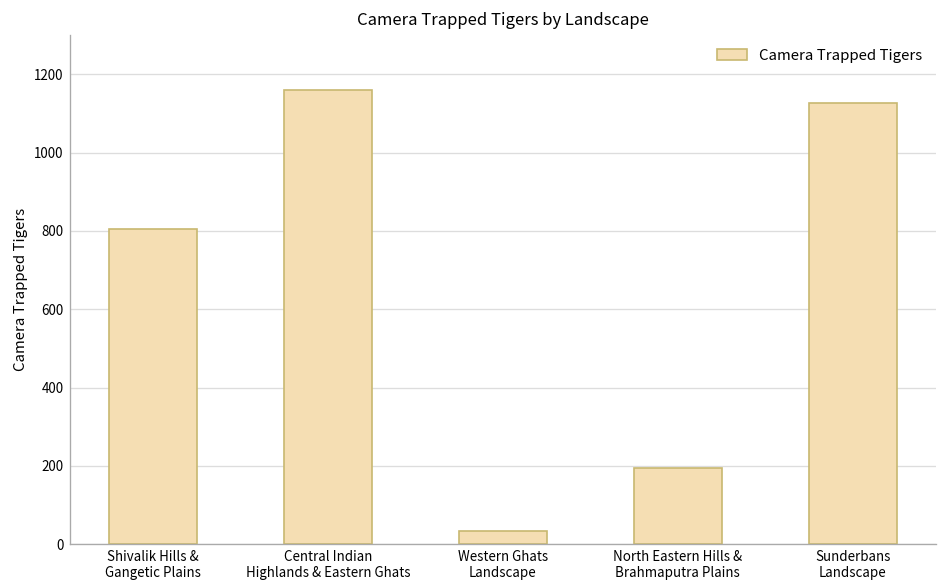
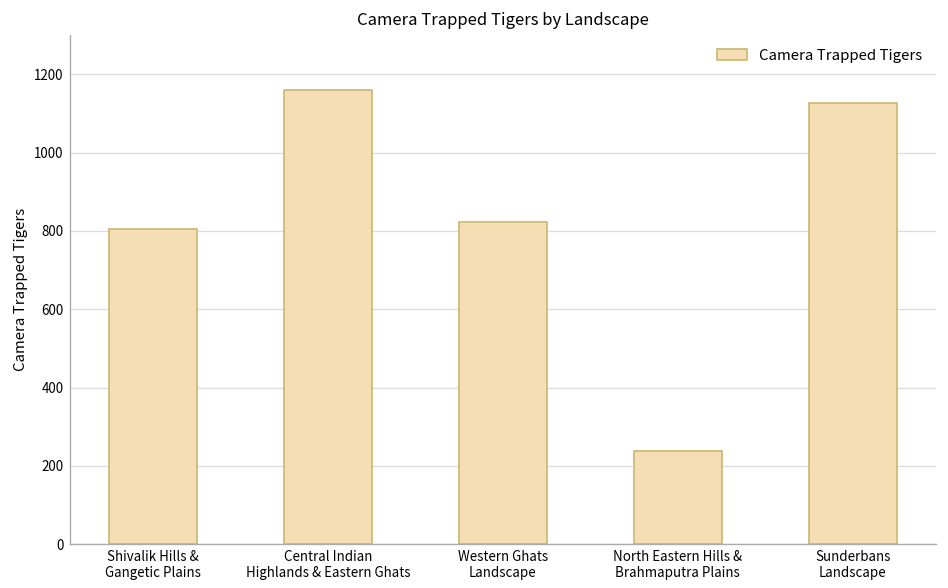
Western Ghats Landscape: 30 -> 820
North Eastern Hills & Brahmaputra Plains: 190 -> 240
